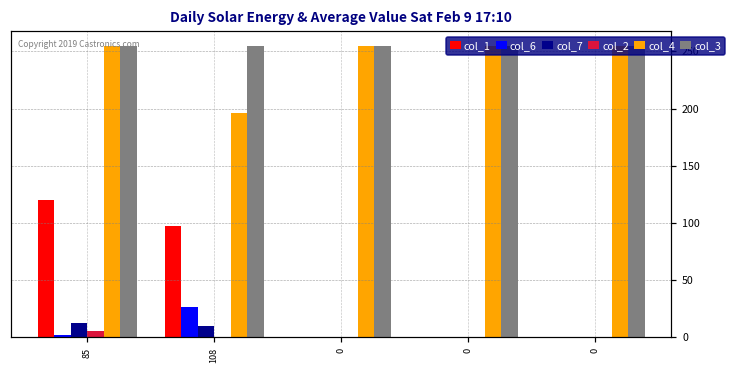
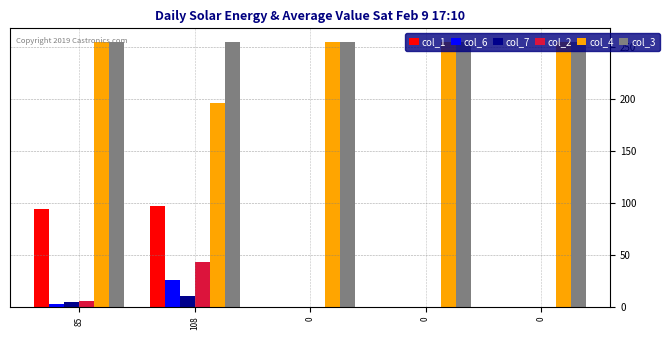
col_1, 85: 120 -> 94
col_7, 85: 12 -> 4
col_2, 108: 0 -> 43
